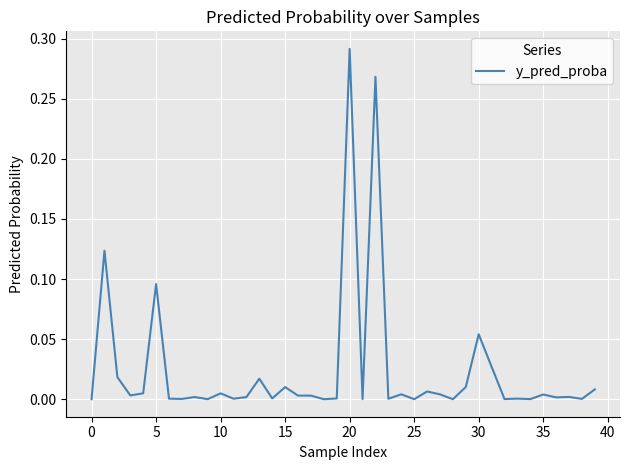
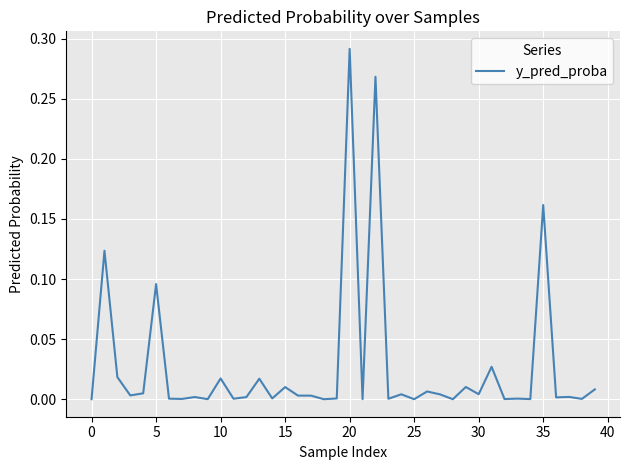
10: 0.005 -> 0.017
30: 0.054 -> 0.004
35: 0.004 -> 0.162
